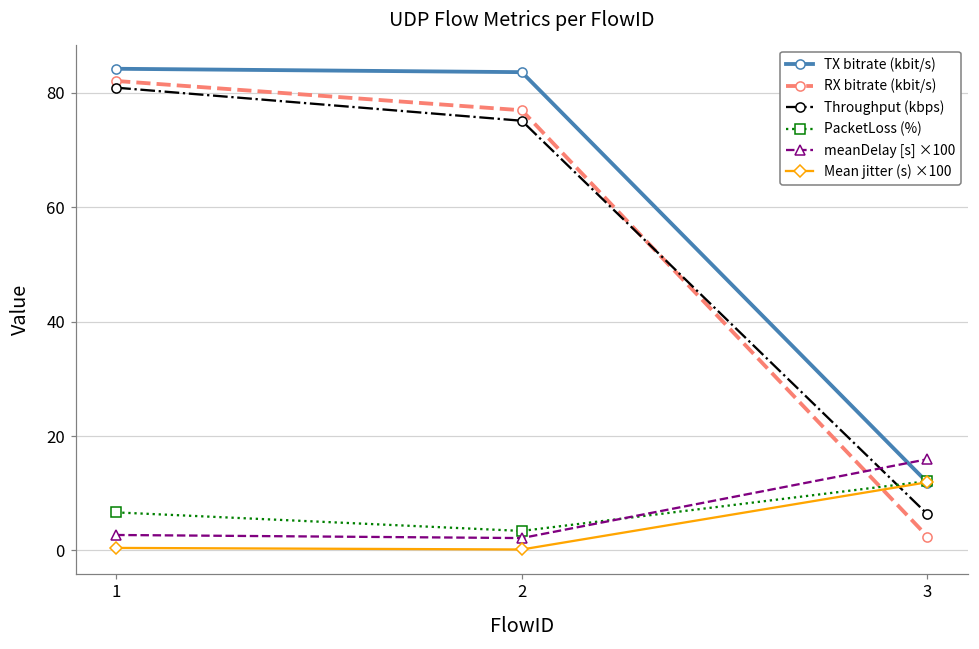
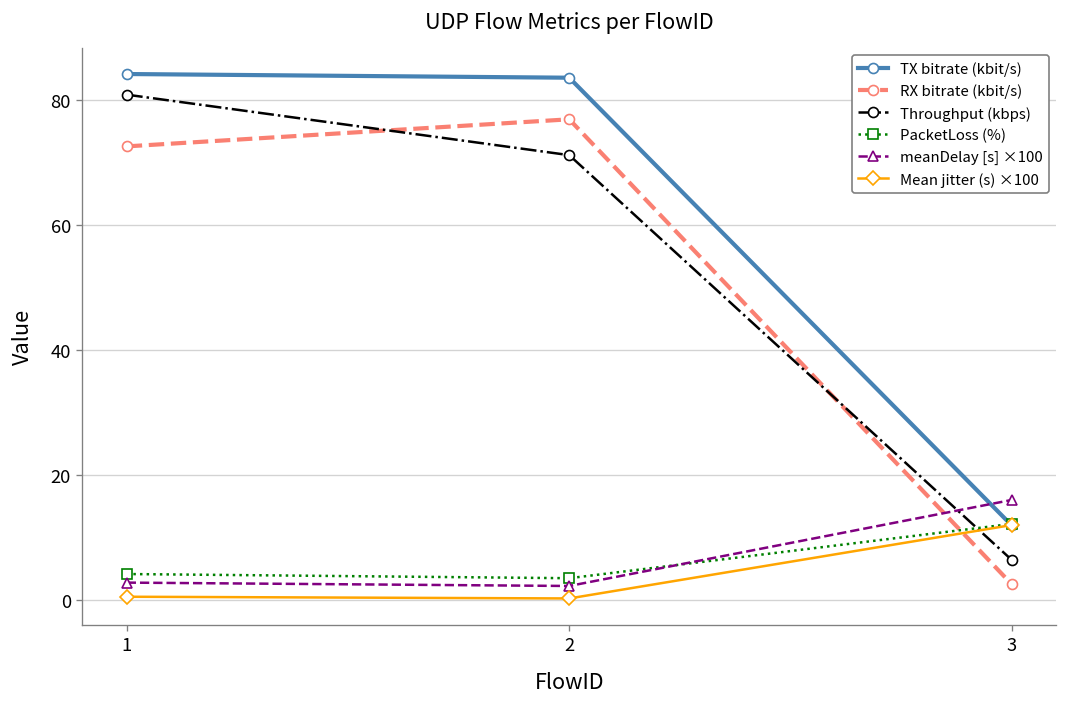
RX bitrate (kbit/s), 1: 82 -> 73
PacketLoss (%), 1: 7 -> 4
Throughput (kbps), 2: 75 -> 71
